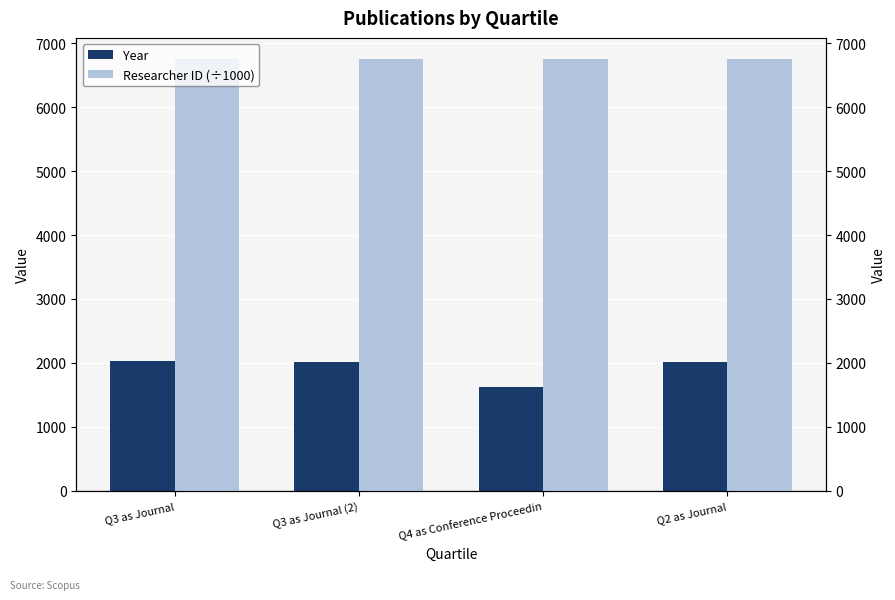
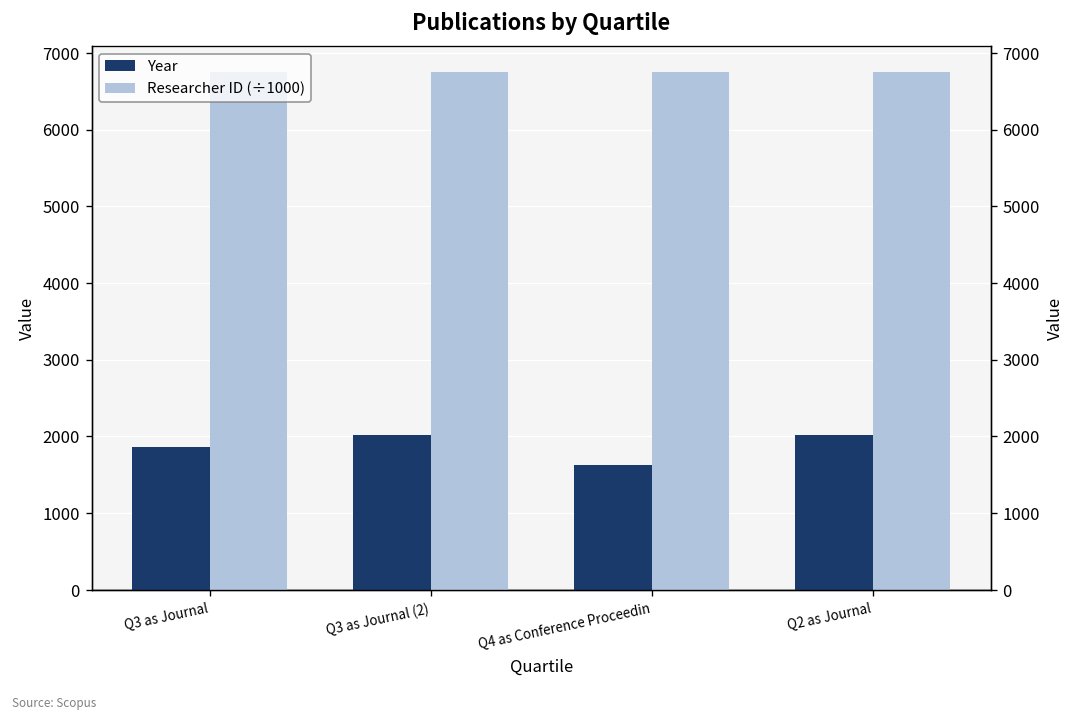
Year, Q3 as Journal: 2000 -> 1900
